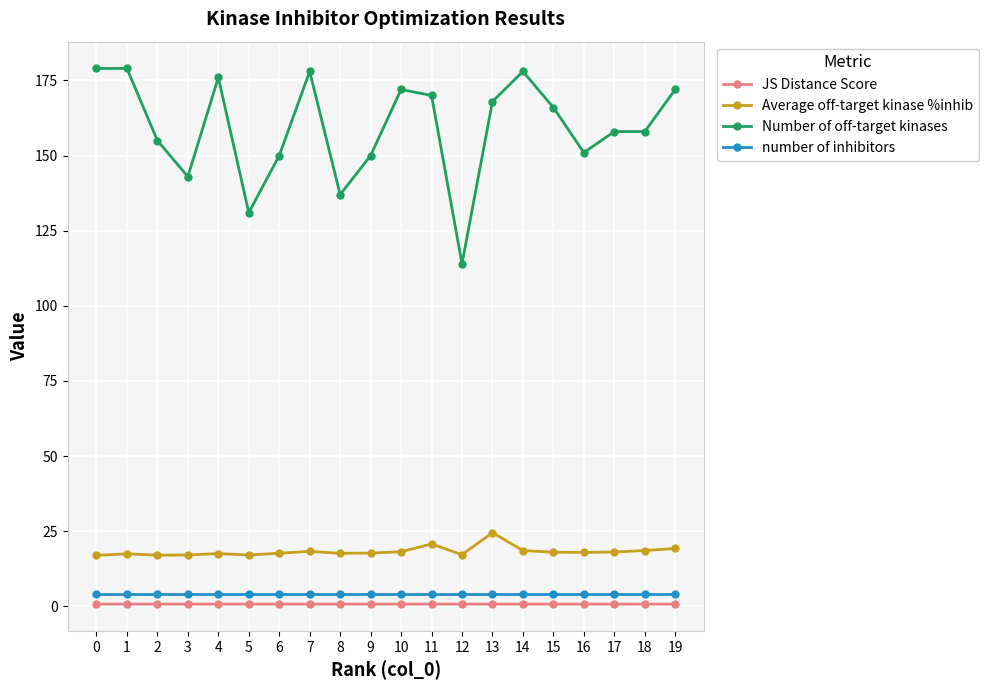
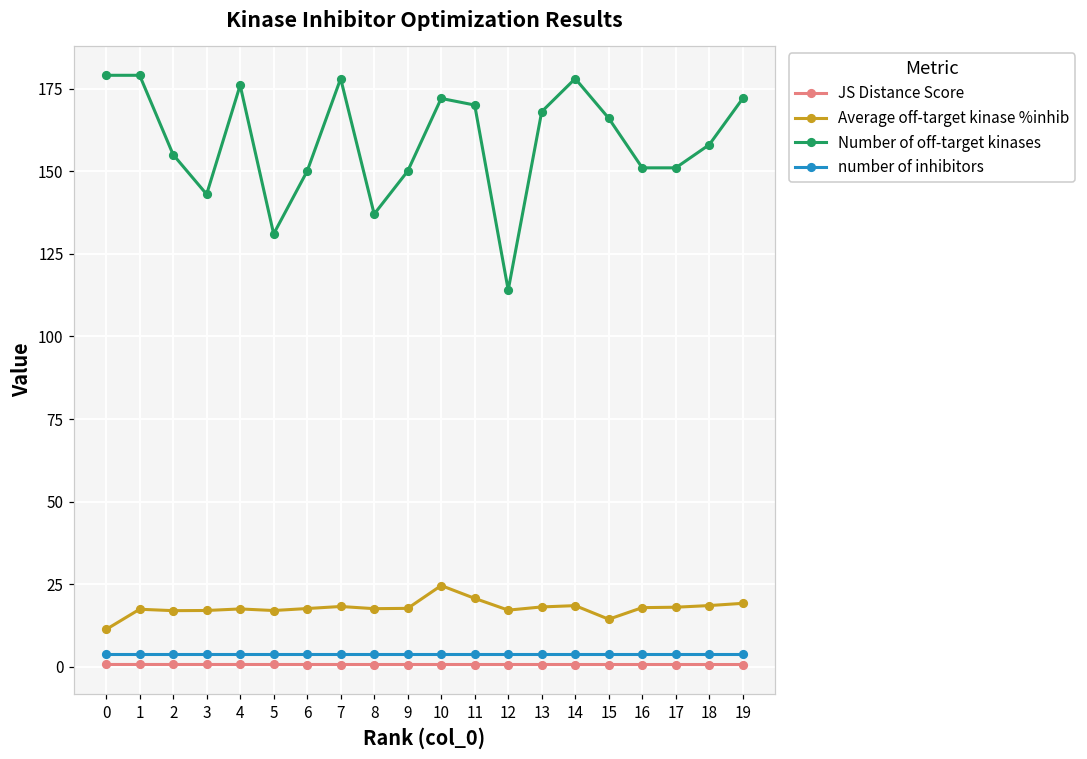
Average off-target kinase %inhib, 0: 17 -> 11
Average off-target kinase %inhib, 10: 18 -> 25
Average off-target kinase %inhib, 13: 25 -> 18
Average off-target kinase %inhib, 15: 18 -> 14
Number of off-target kinases, 17: 158 -> 151
